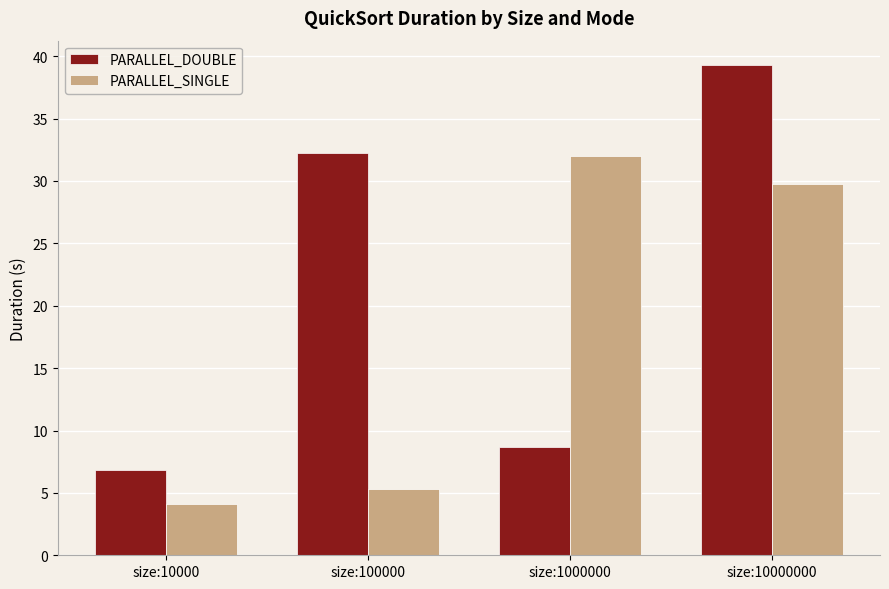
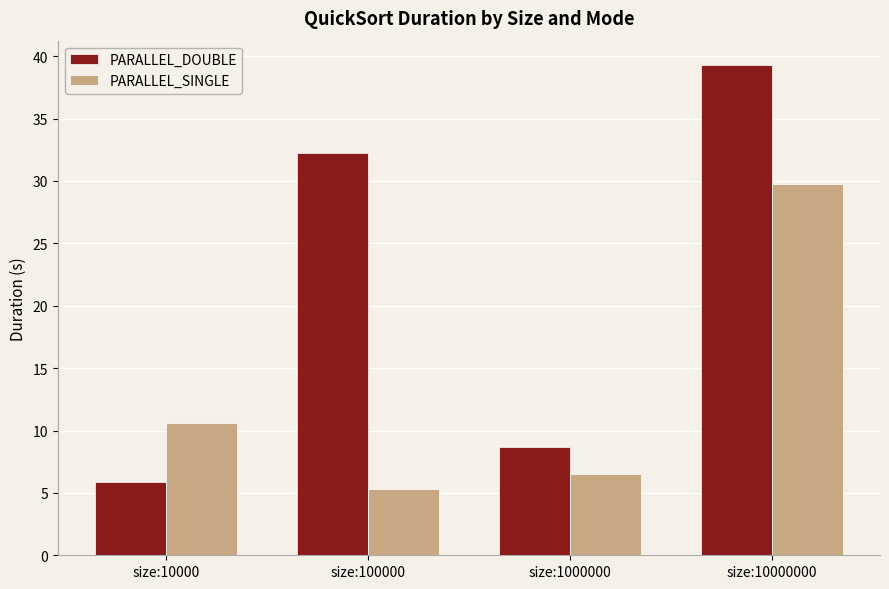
PARALLEL_DOUBLE, size:10000: 6.8 -> 5.8
PARALLEL_SINGLE, size:10000: 4.1 -> 10.6
PARALLEL_SINGLE, size:1000000: 32.0 -> 6.5
